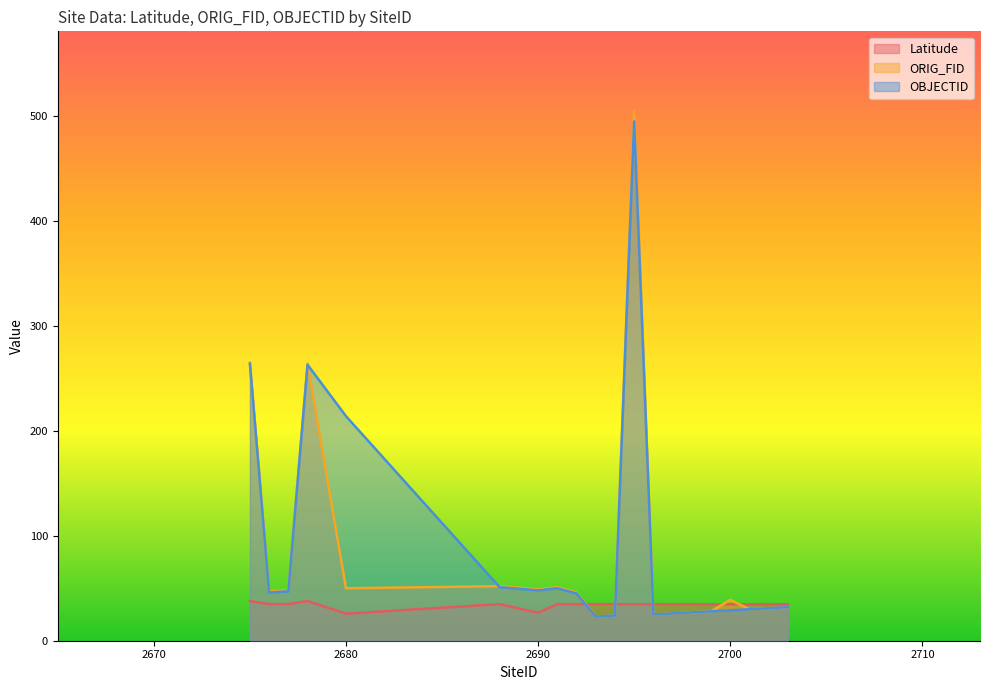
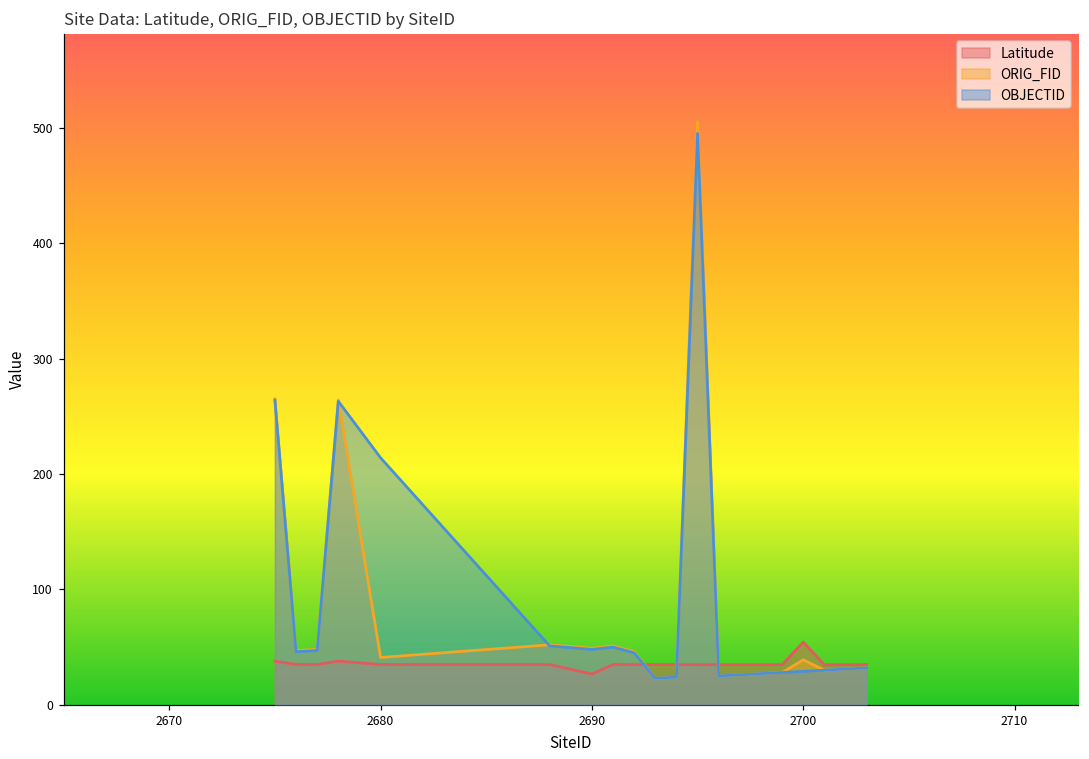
Latitude, 2680: 26 -> 35
ORIG_FID, 2680: 50 -> 41
Latitude, 2700: 35 -> 54
